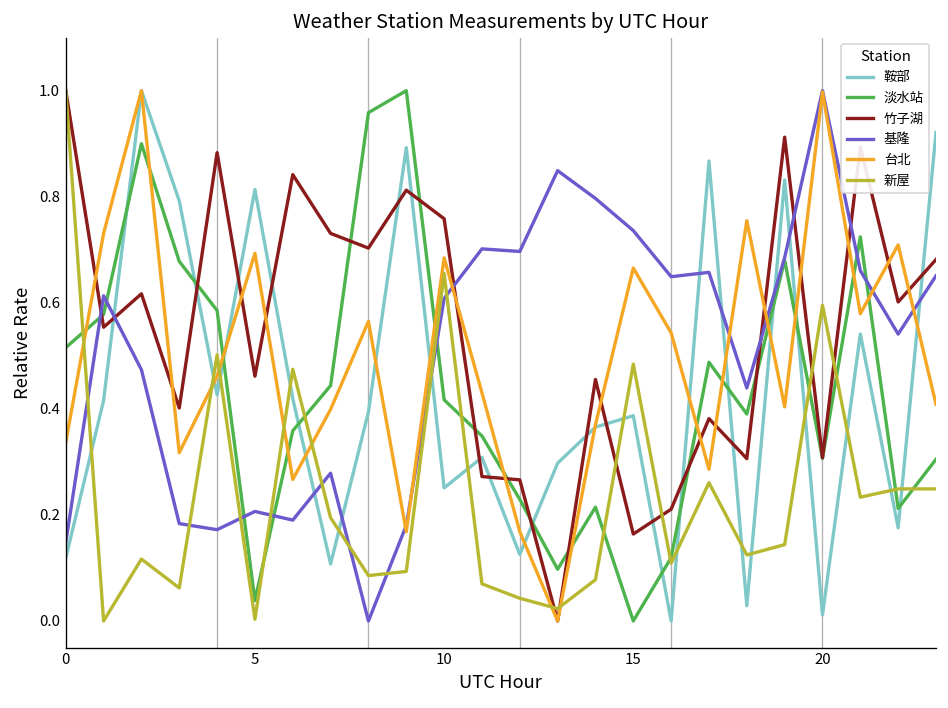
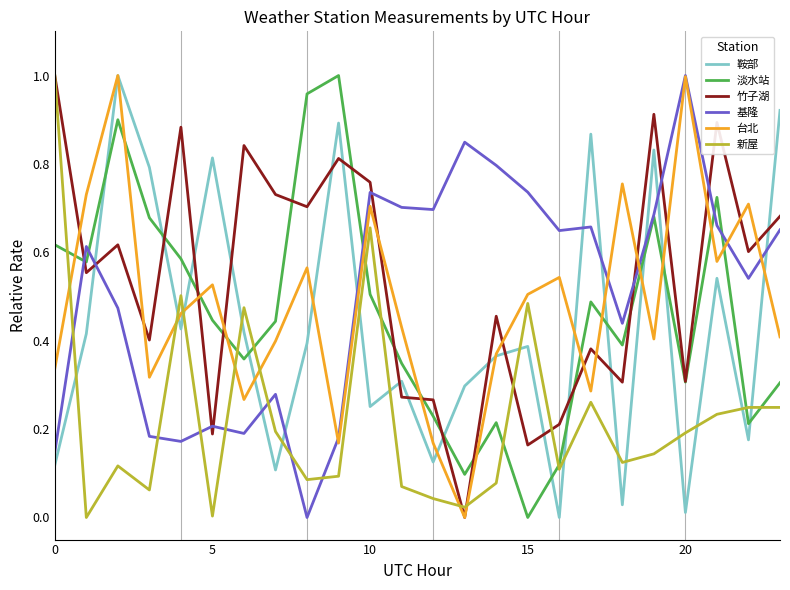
淡水站, 0: 0.52 -> 0.62
淡水站, 5: 0.04 -> 0.45
竹子湖, 5: 0.46 -> 0.19
台北, 5: 0.69 -> 0.53
淡水站, 10: 0.42 -> 0.50
基隆, 10: 0.61 -> 0.74
台北, 10: 0.68 -> 0.70
台北, 15: 0.67 -> 0.50
新屋, 20: 0.60 -> 0.19
